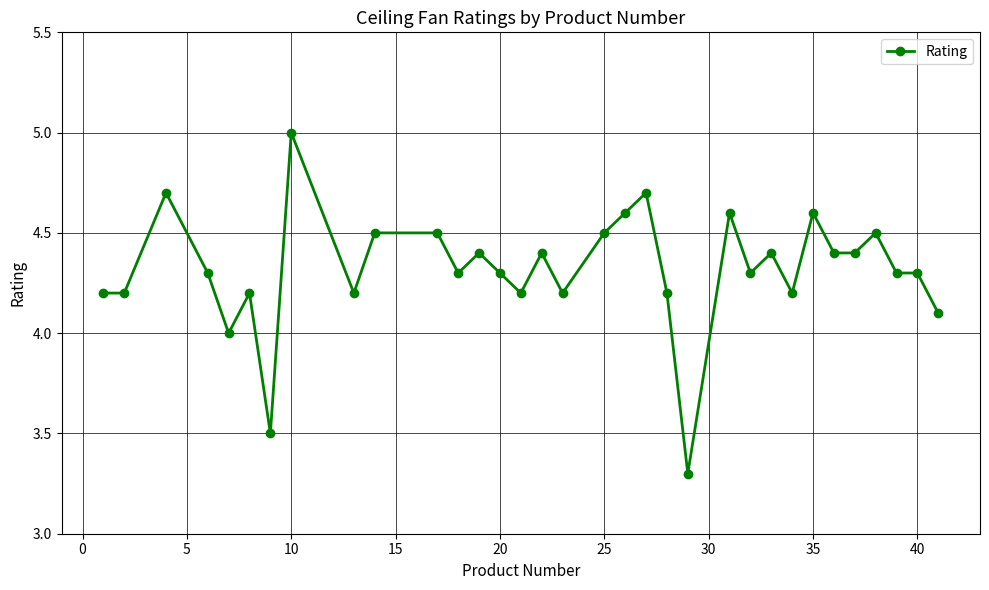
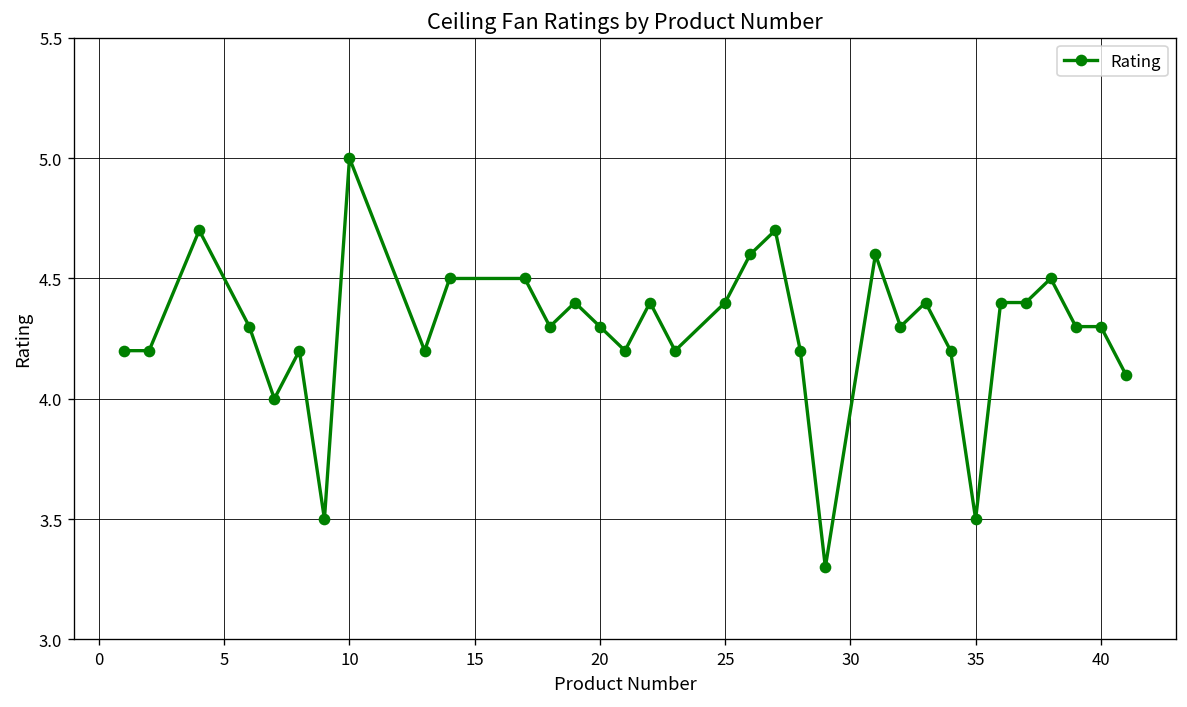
25: 4.5 -> 4.4
35: 4.6 -> 3.5
